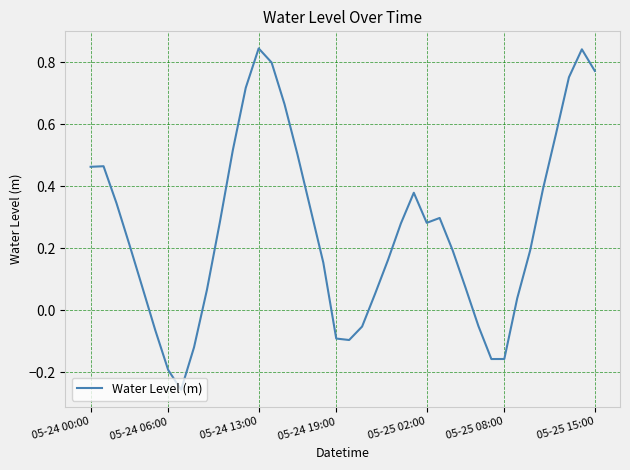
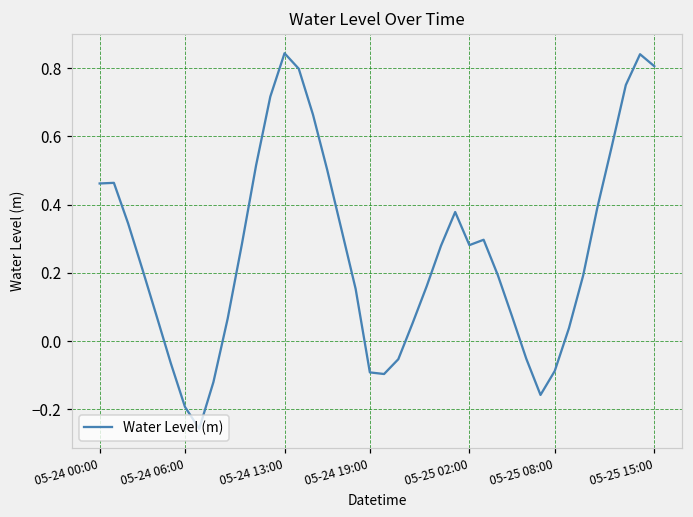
05-25 08:00: -0.16 -> -0.09
05-25 15:00: 0.77 -> 0.81
